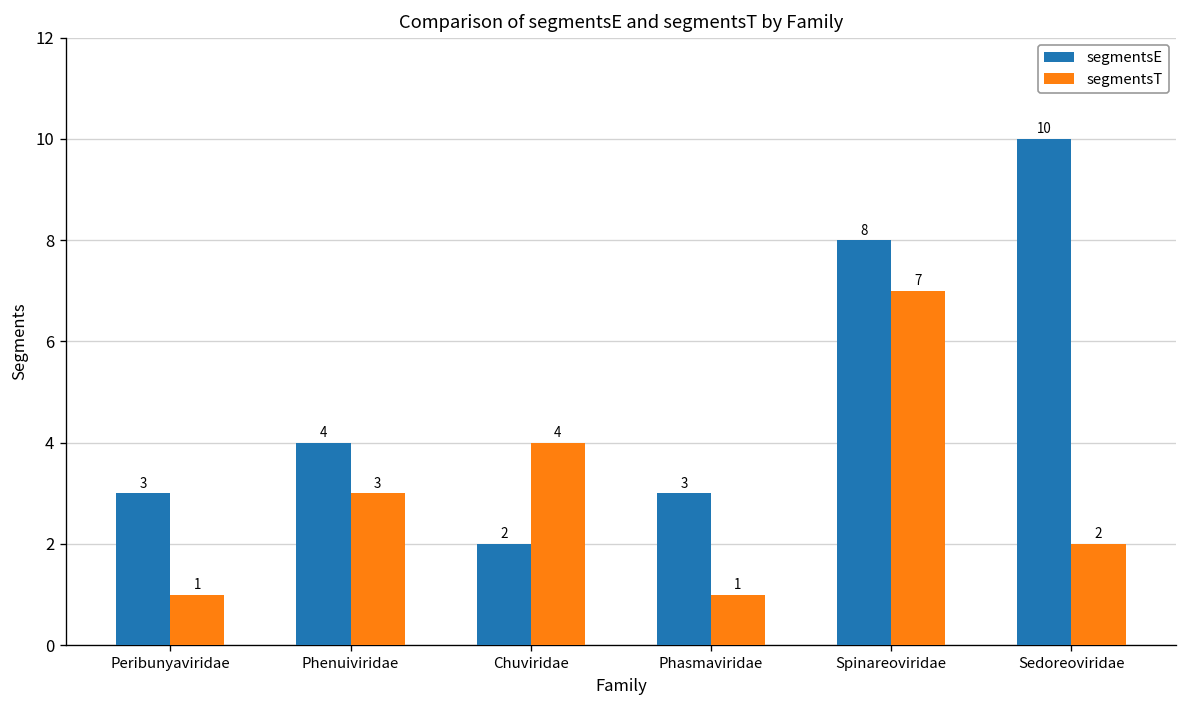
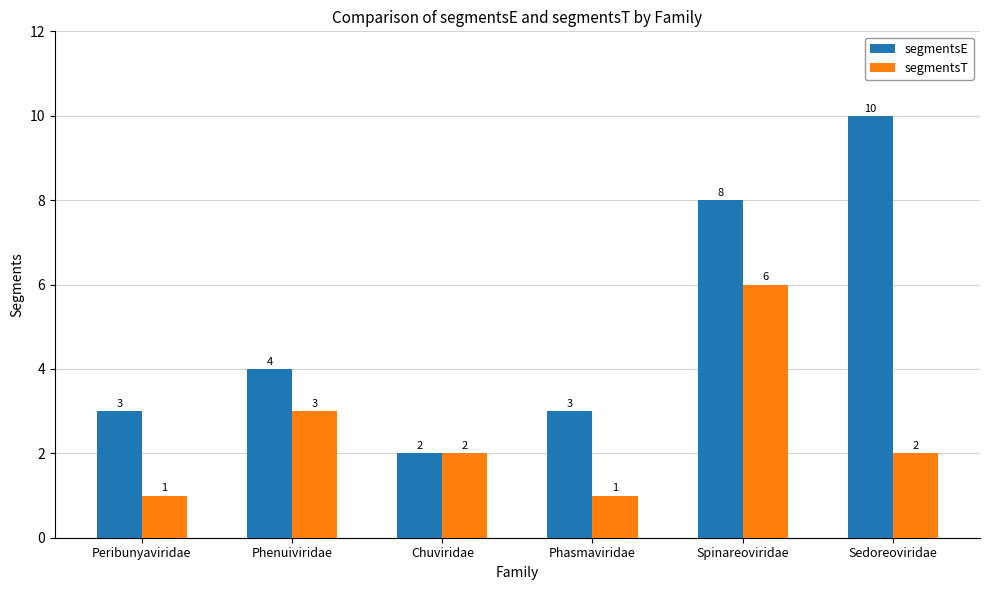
segmentsT, Chuviridae: 4 -> 2
segmentsT, Spinareoviridae: 7 -> 6
